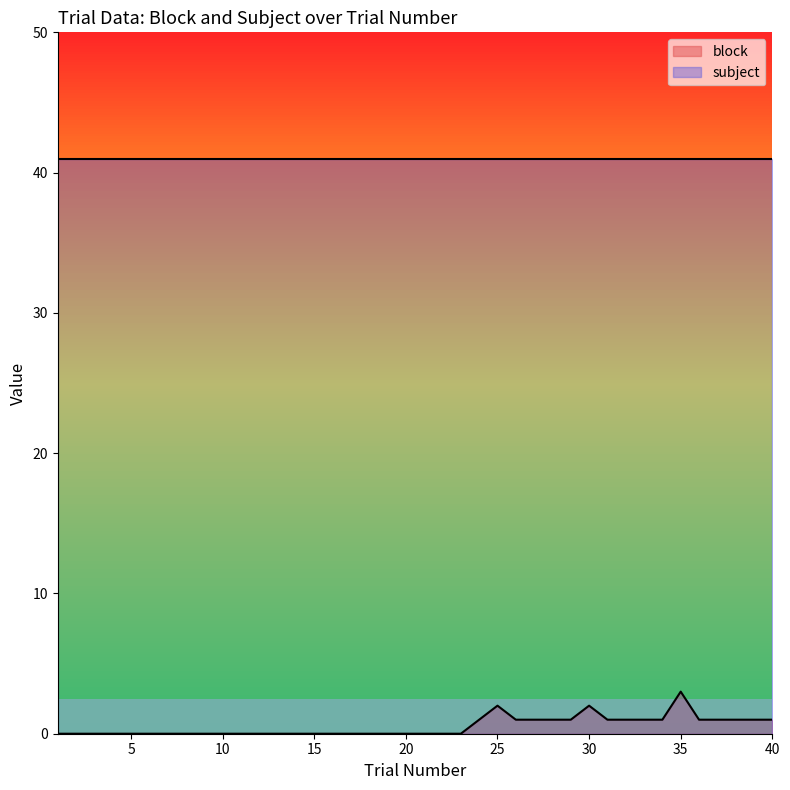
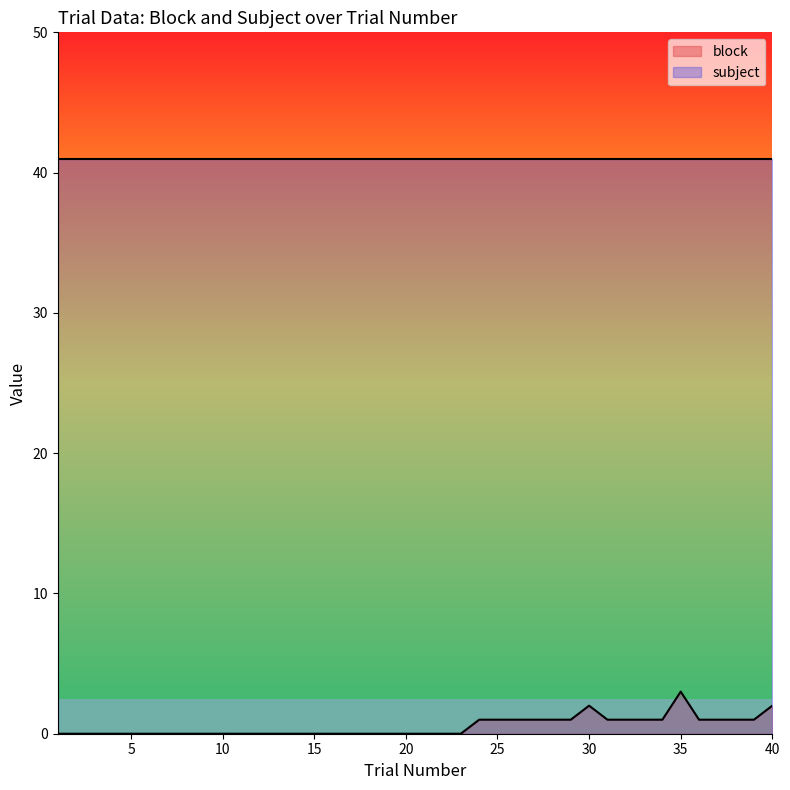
block, 25: 2 -> 1
block, 40: 1 -> 2
